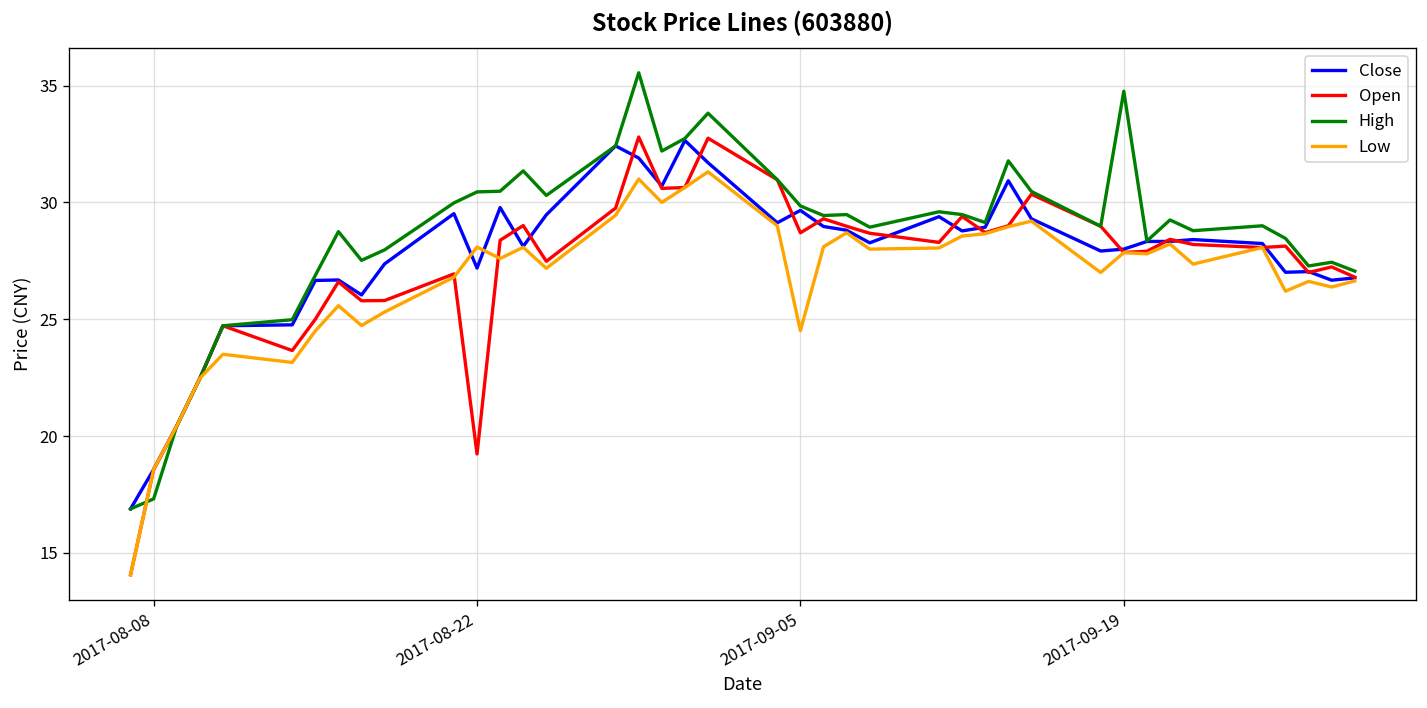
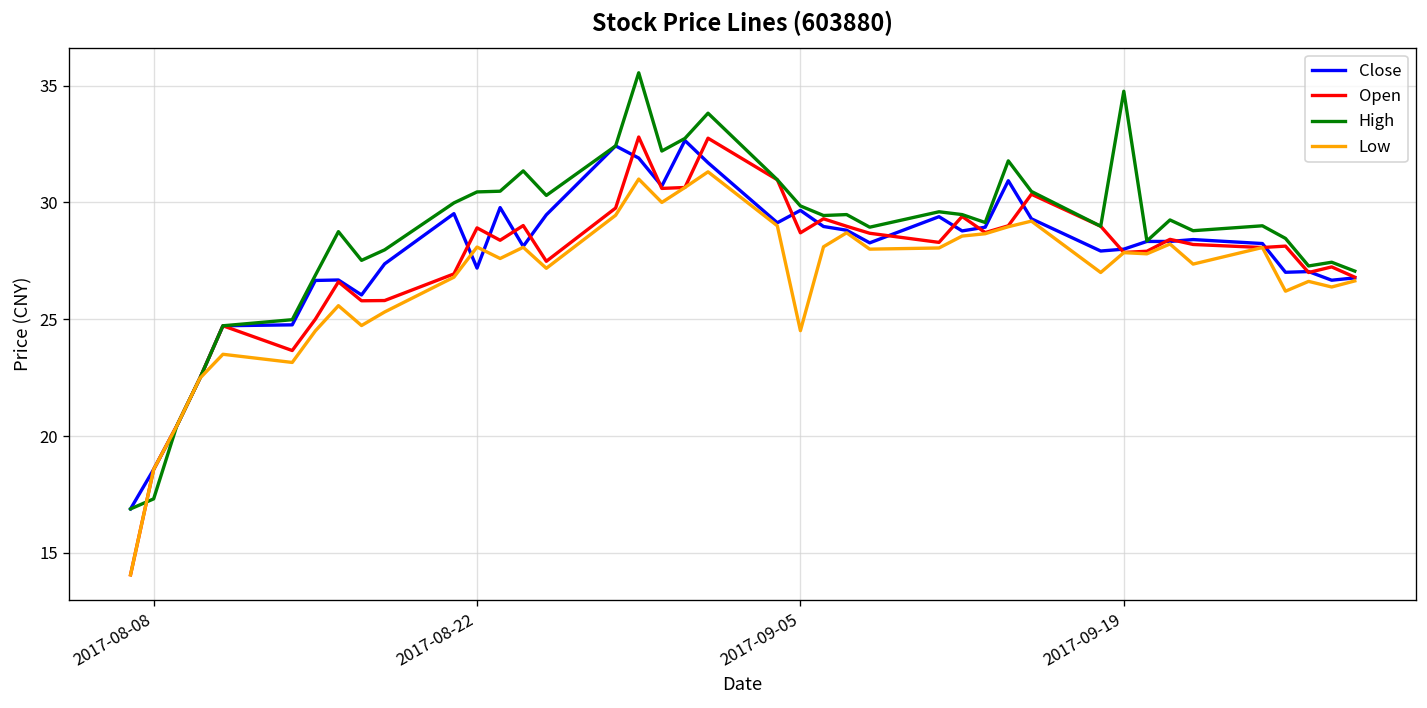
Open, 2017-08-22: 19.2 -> 28.9
